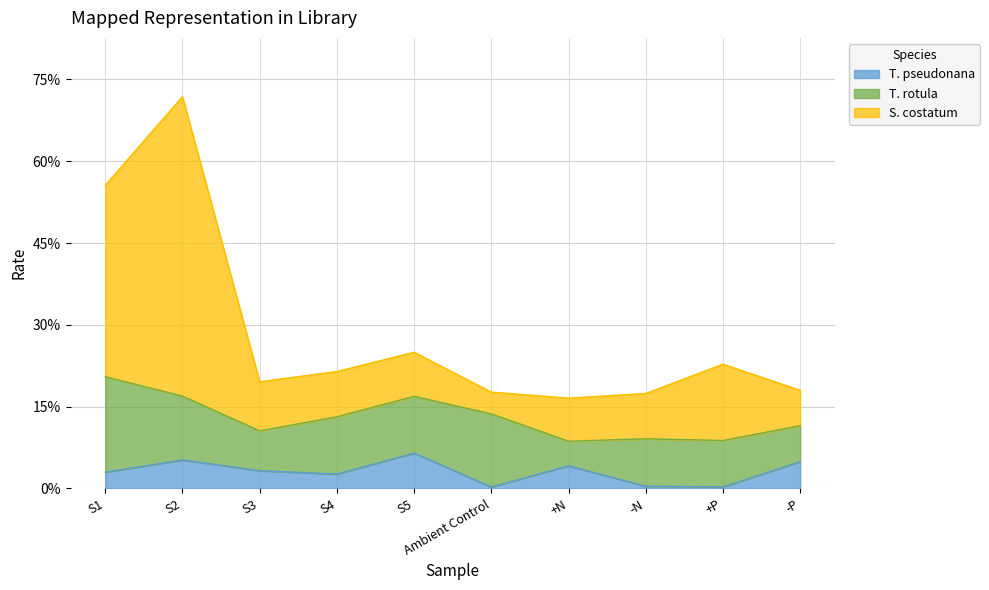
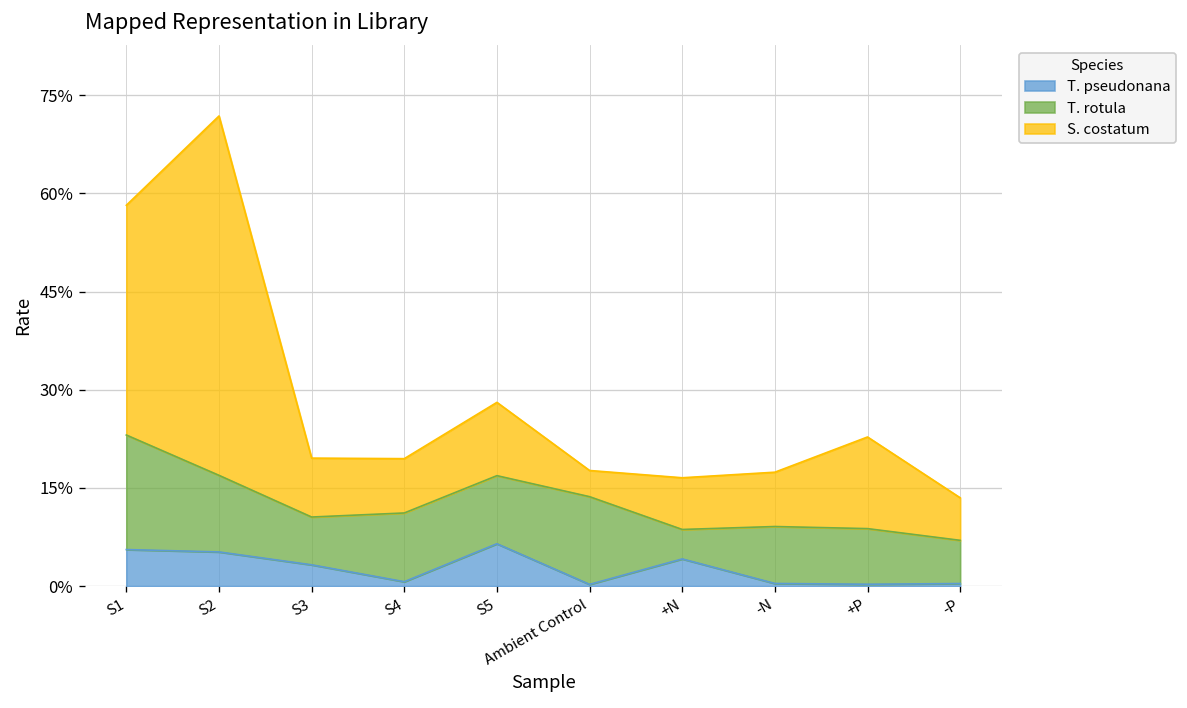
T. pseudonana, S1: 3% -> 6%
T. pseudonana, S4: 3% -> 1%
S. costatum, S5: 8% -> 11%
T. pseudonana, -P: 5% -> 0%
